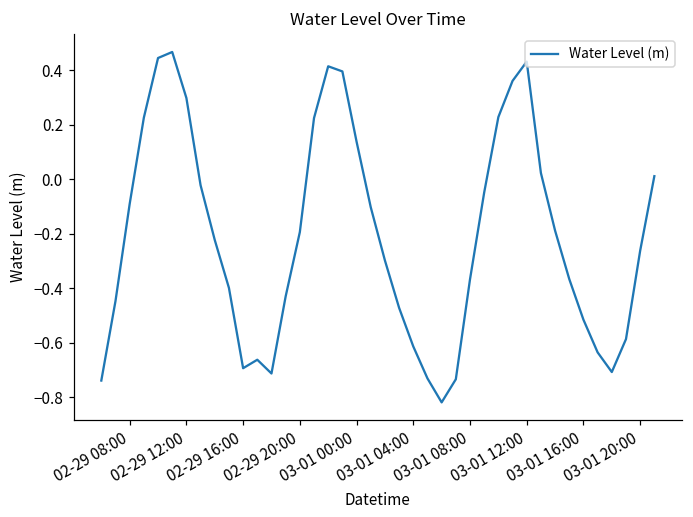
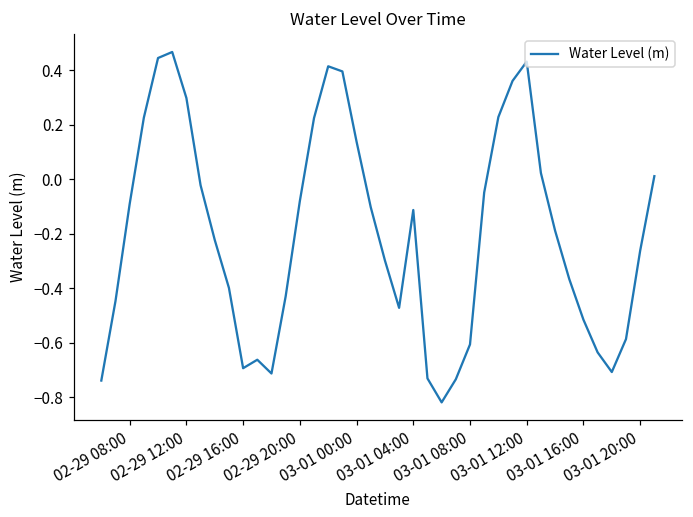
02-29 20:00: -0.19 -> -0.08
03-01 04:00: -0.61 -> -0.11
03-01 08:00: -0.37 -> -0.61
